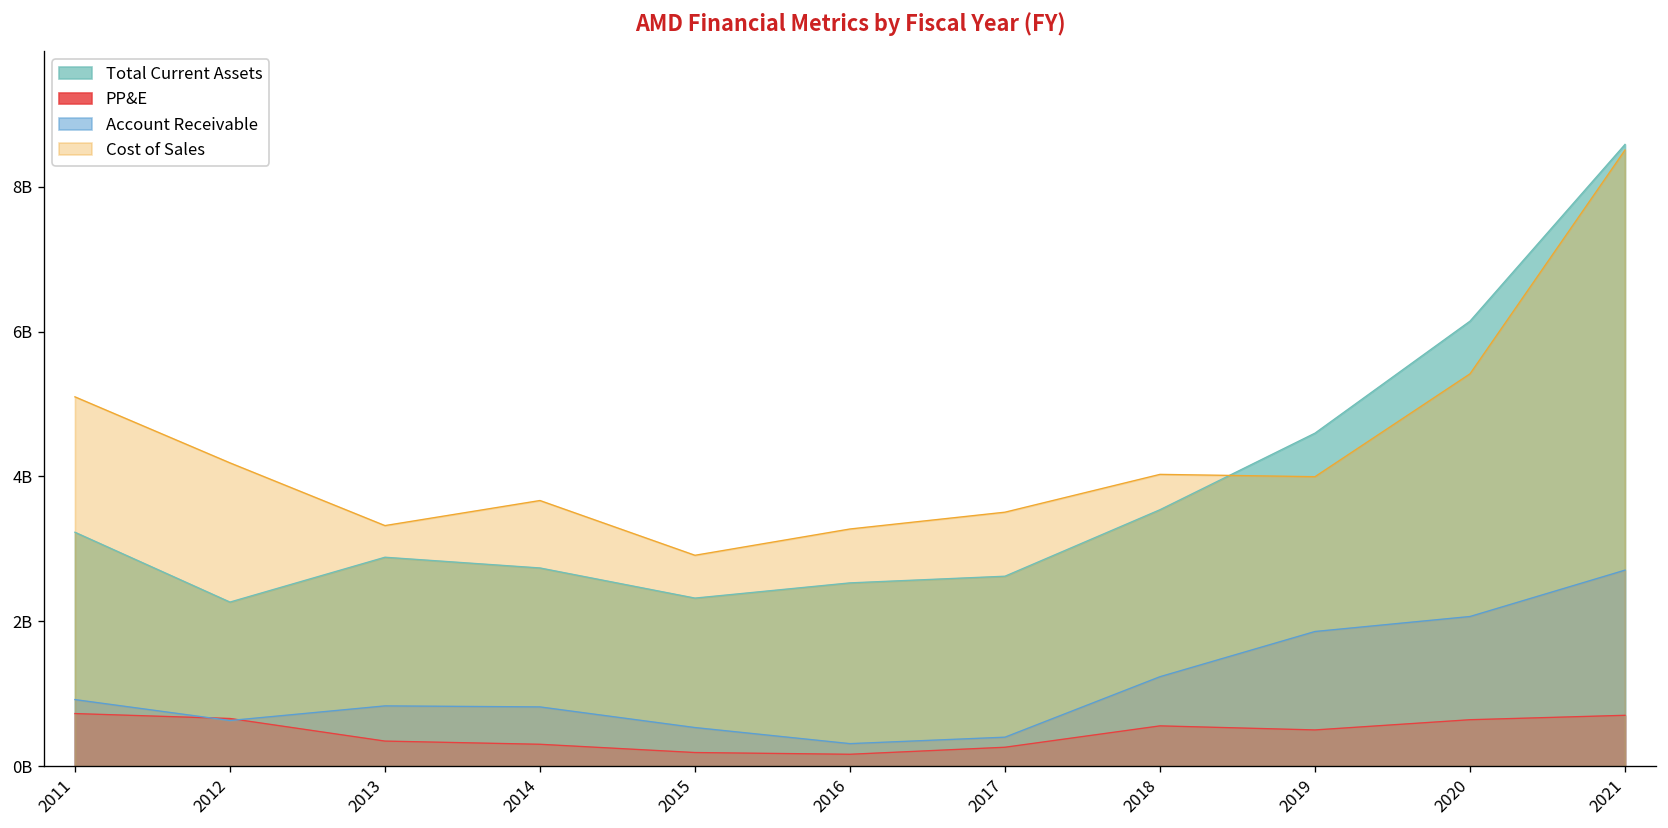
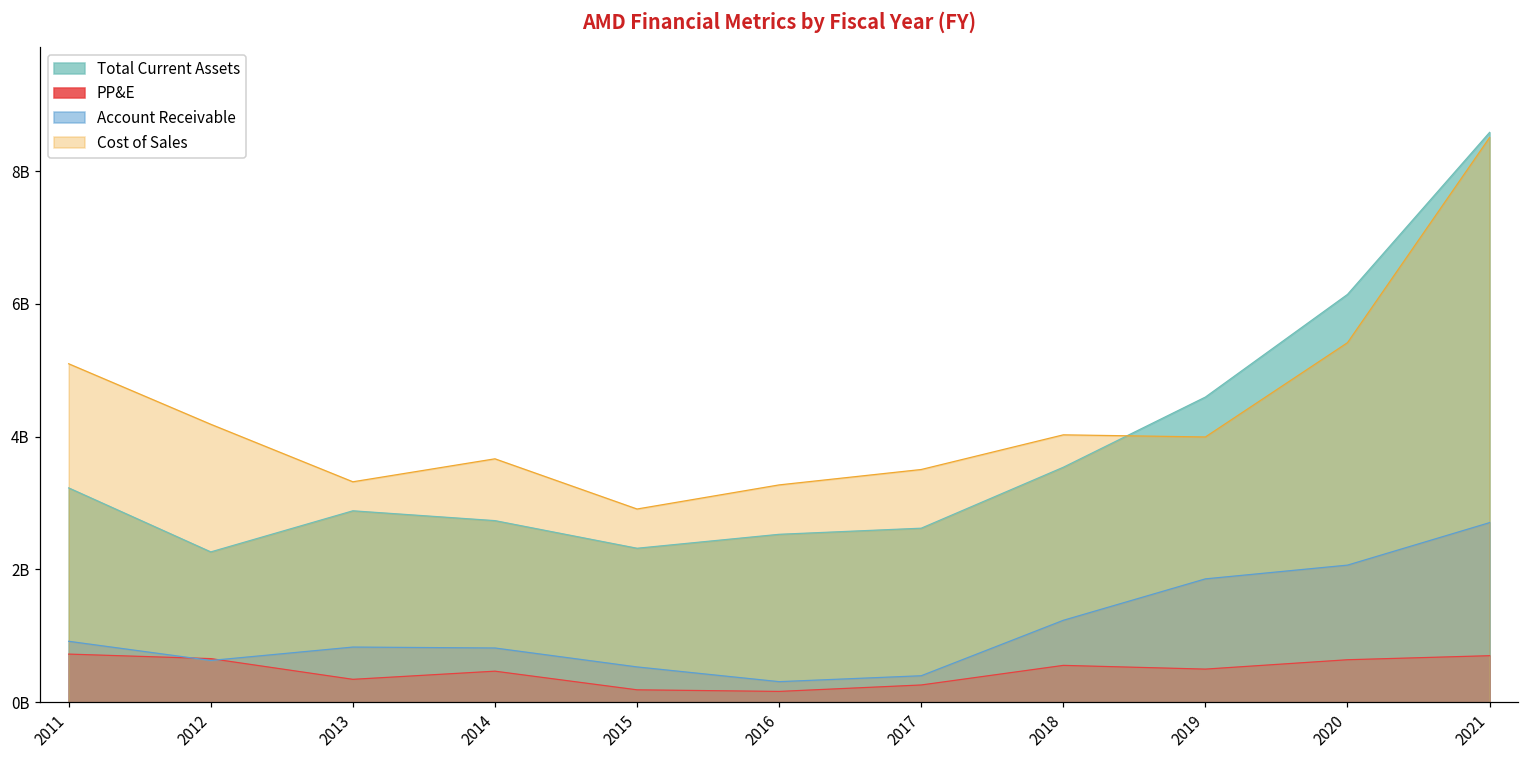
PP&E, 2014: 300000000 -> 500000000
